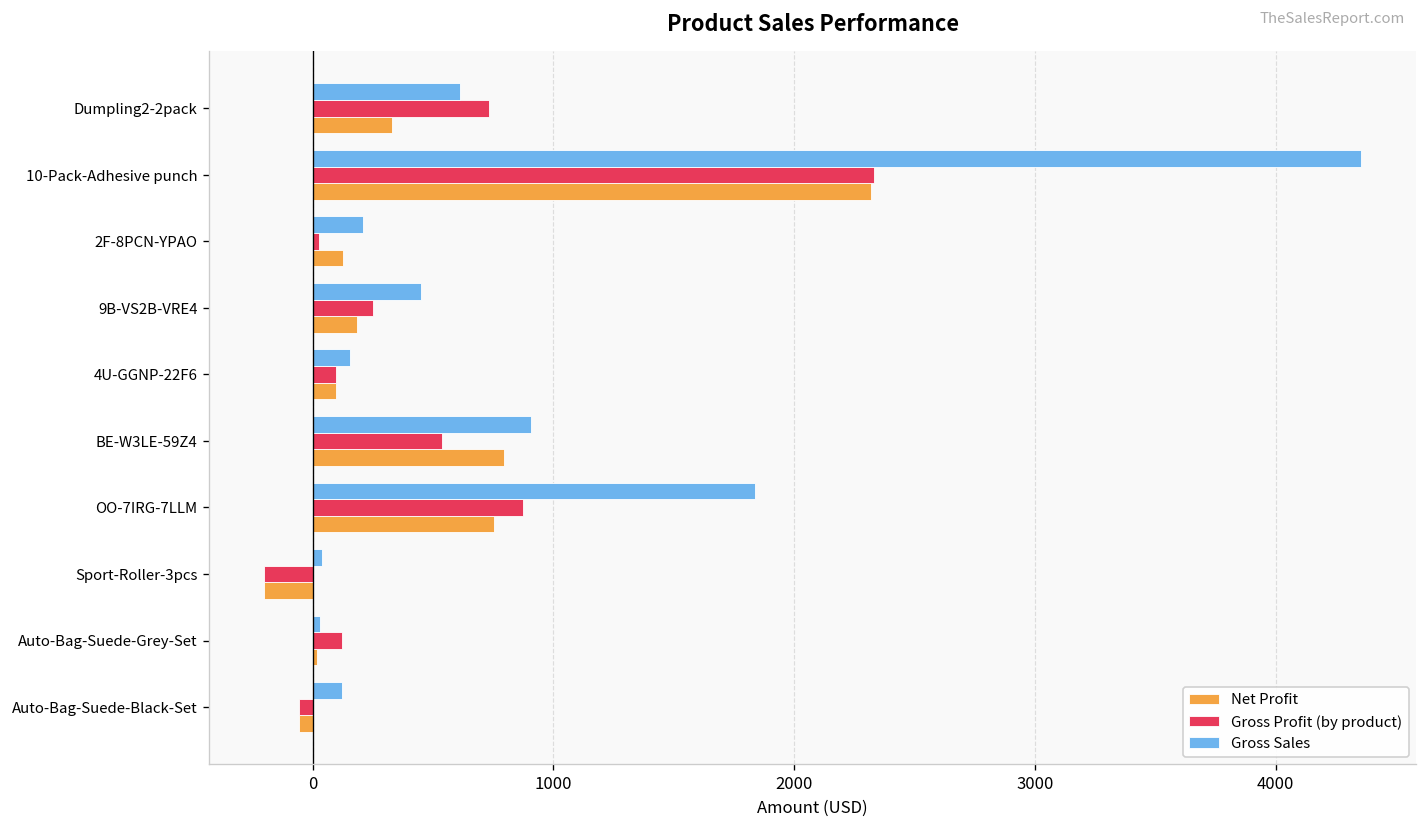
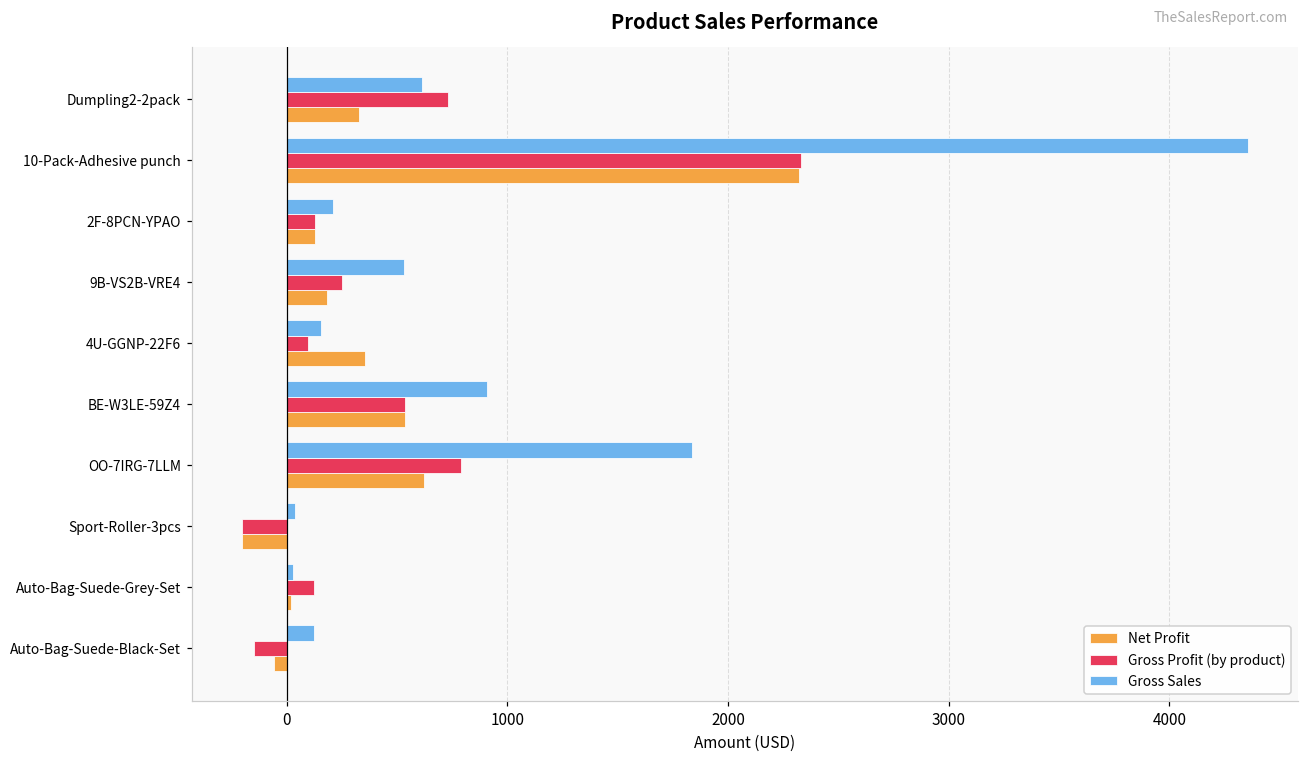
Gross Profit (by product), 2F-8PCN-YPAO: 30 -> 130
Gross Sales, 9B-VS2B-VRE4: 450 -> 530
Net Profit, 4U-GGNP-22F6: 100 -> 350
Net Profit, BE-W3LE-59Z4: 800 -> 540
Gross Profit (by product), OO-7IRG-7LLM: 870 -> 790
Net Profit, OO-7IRG-7LLM: 750 -> 620
Gross Profit (by product), Auto-Bag-Suede-Black-Set: -60 -> -150
